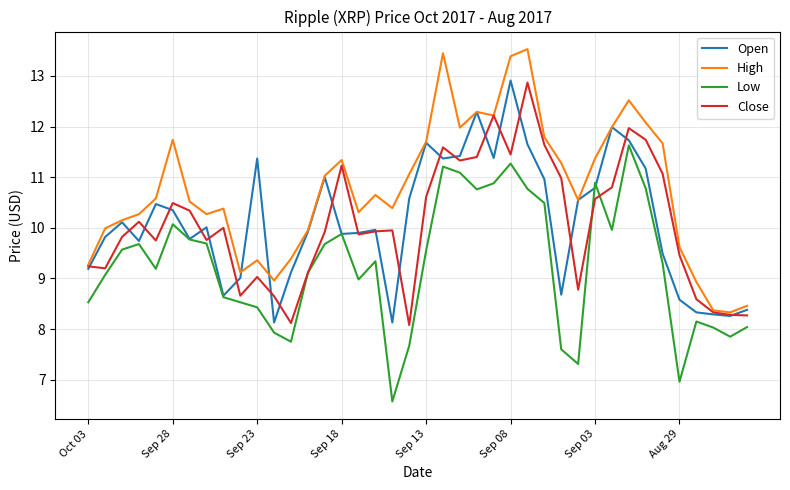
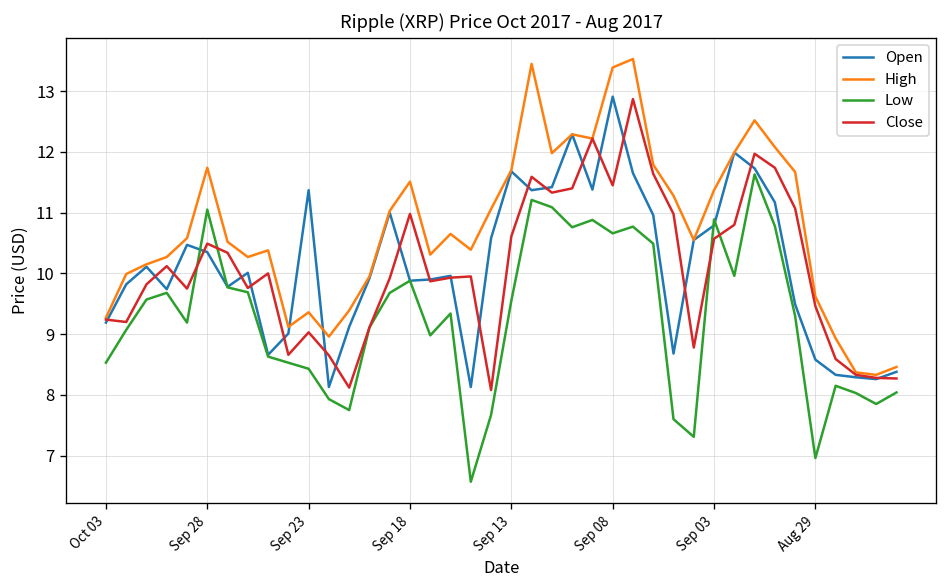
Low, Sep 28: 10.1 -> 11.1
High, Sep 18: 11.3 -> 11.5
Close, Sep 18: 11.2 -> 11.0
Low, Sep 08: 11.3 -> 10.7
